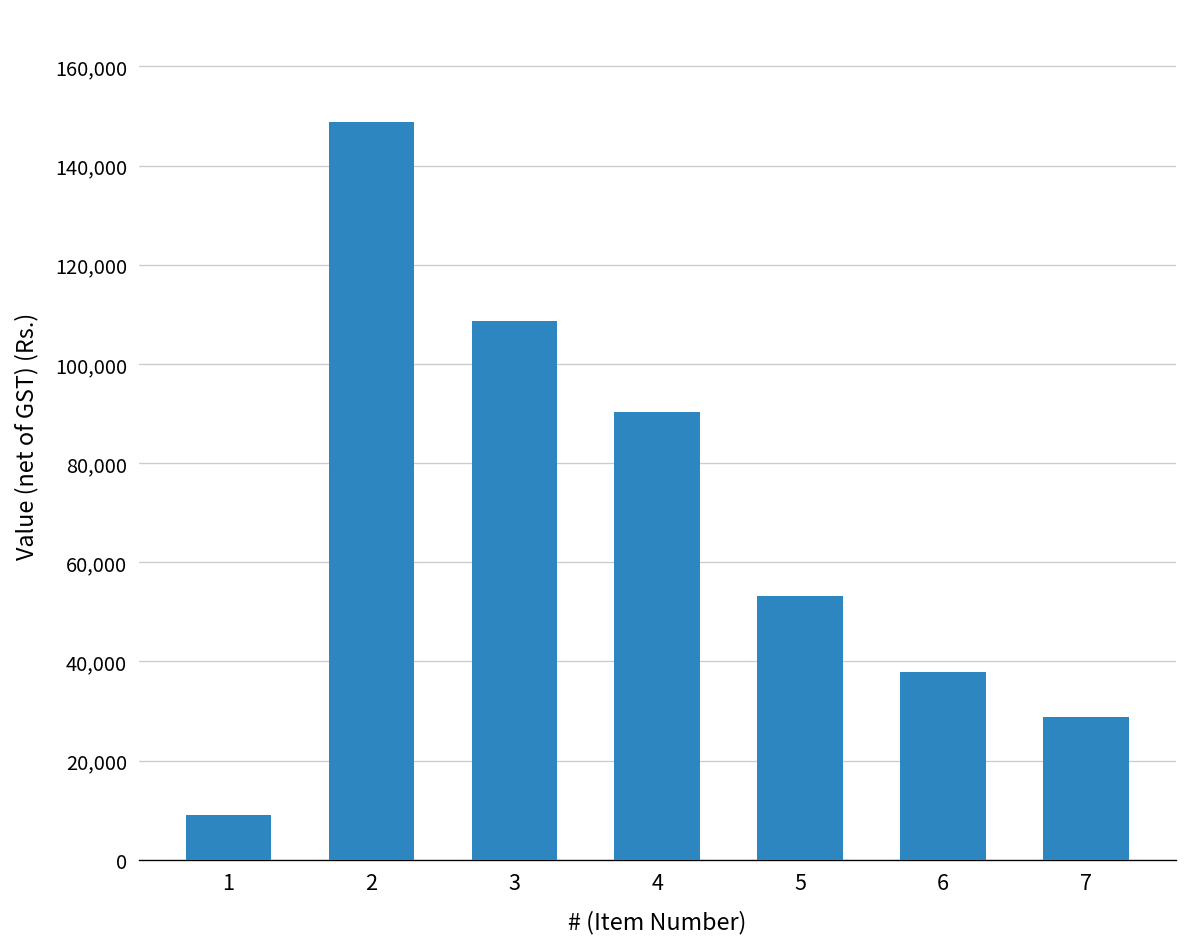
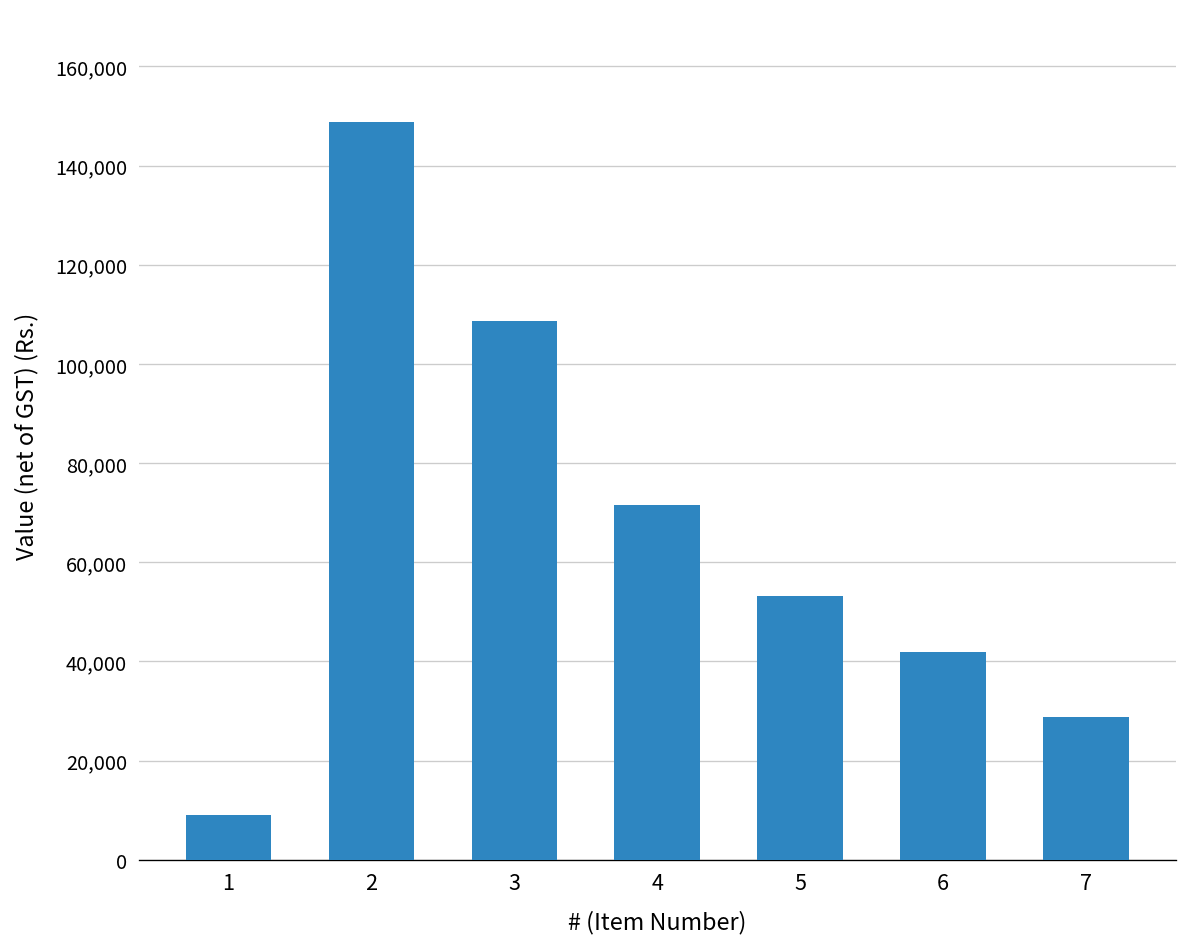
4: 90,000 -> 72,000
6: 38,000 -> 42,000
